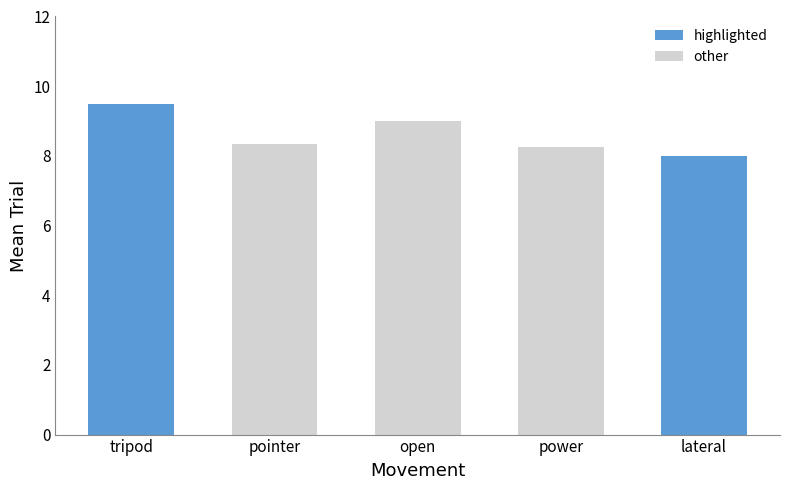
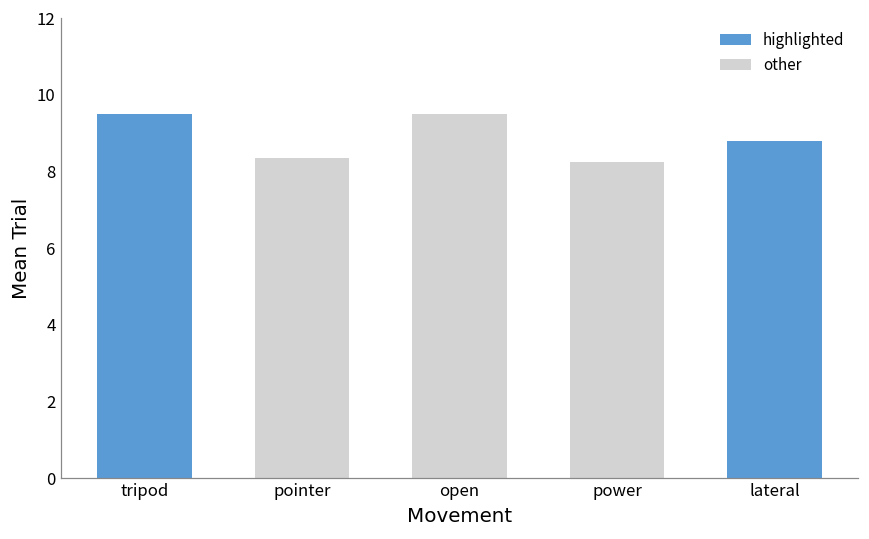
open: 9.0 -> 9.5
lateral: 8.0 -> 8.8
